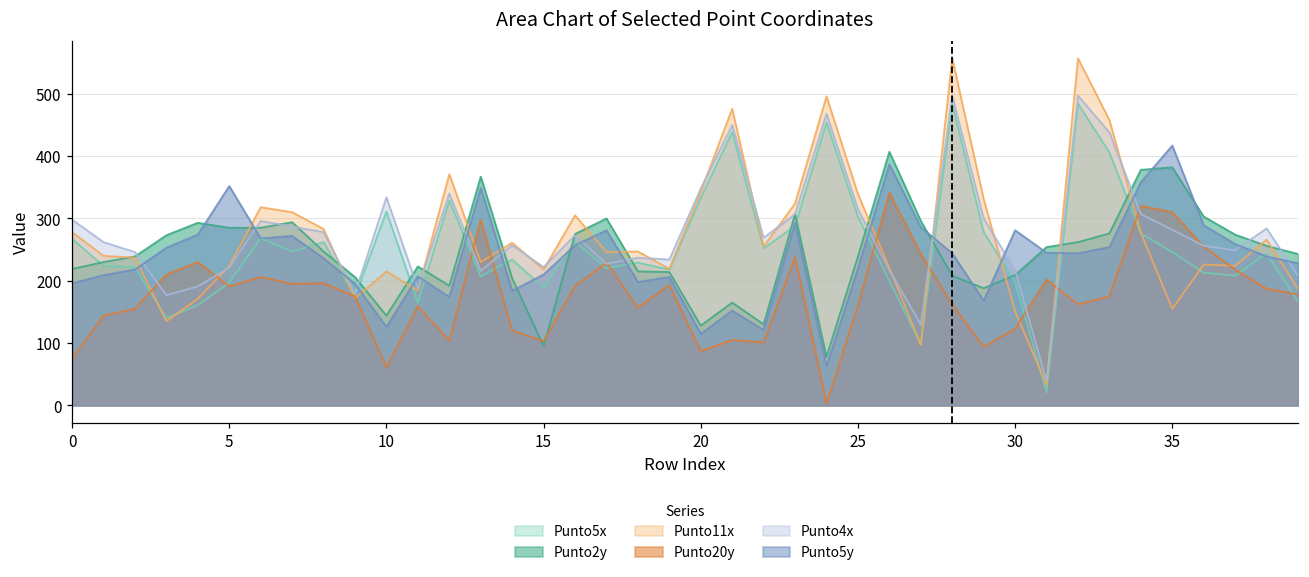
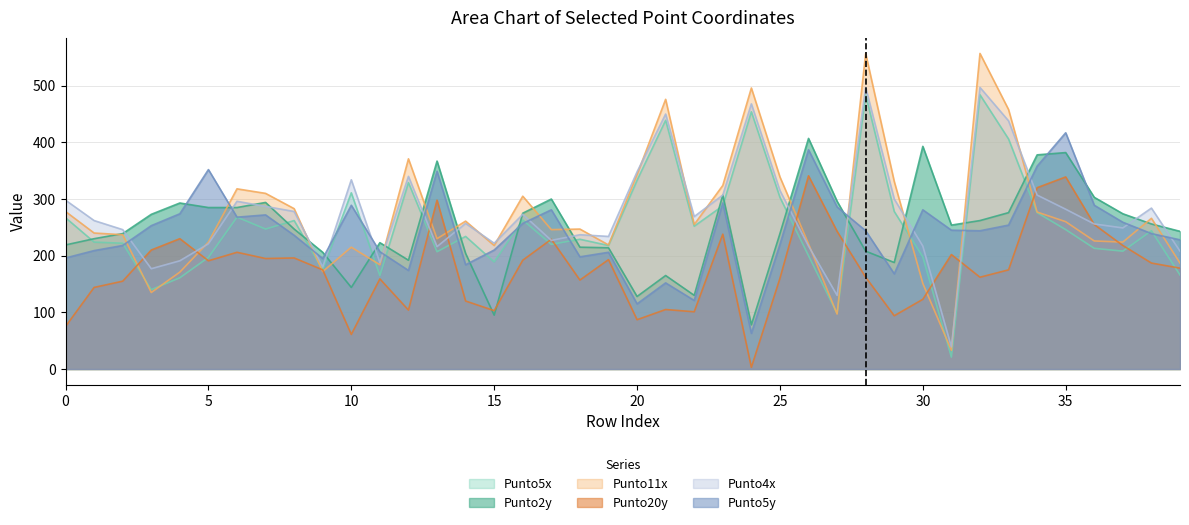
Punto5y, 10: 130 -> 290
Punto2y, 30: 210 -> 390
Punto11x, 35: 160 -> 260
Punto20y, 35: 310 -> 340
